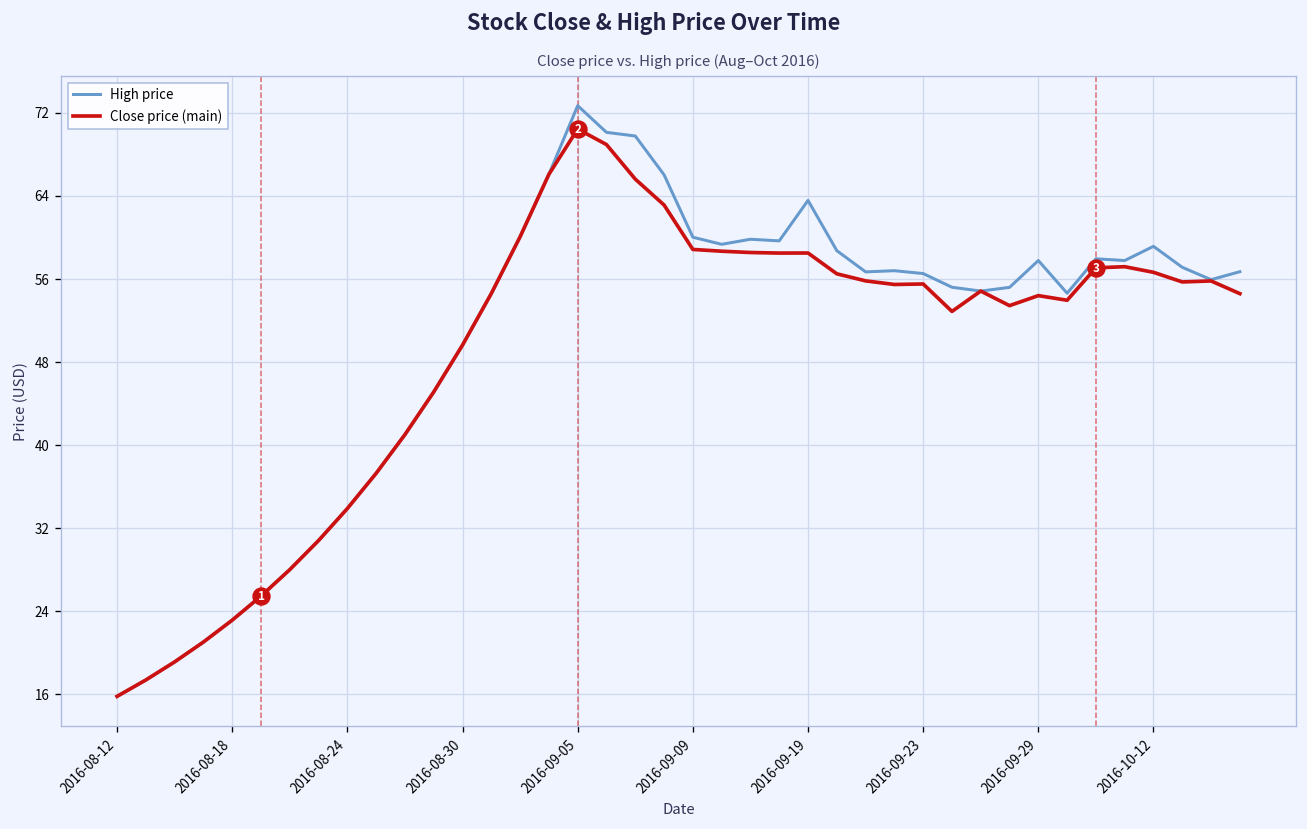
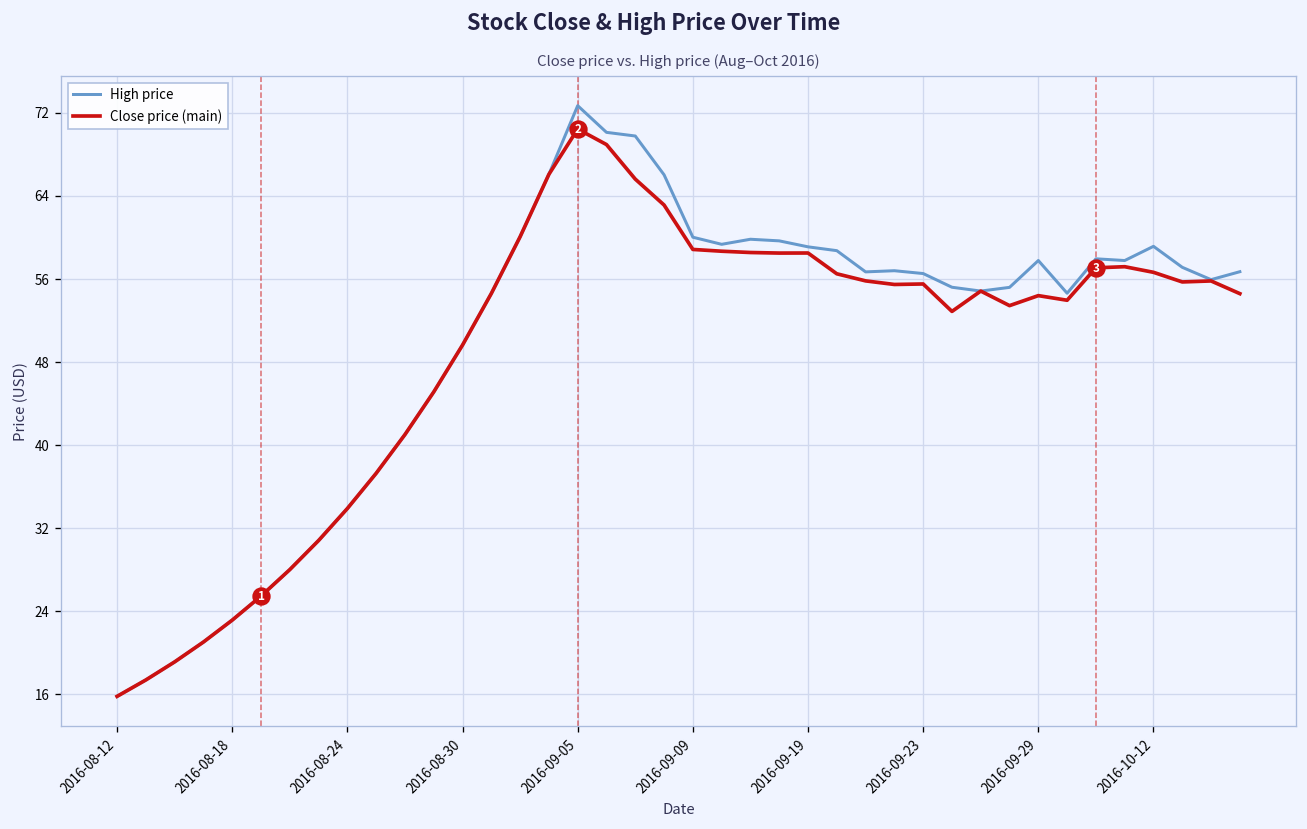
High price, 2016-09-19: 64 -> 59
